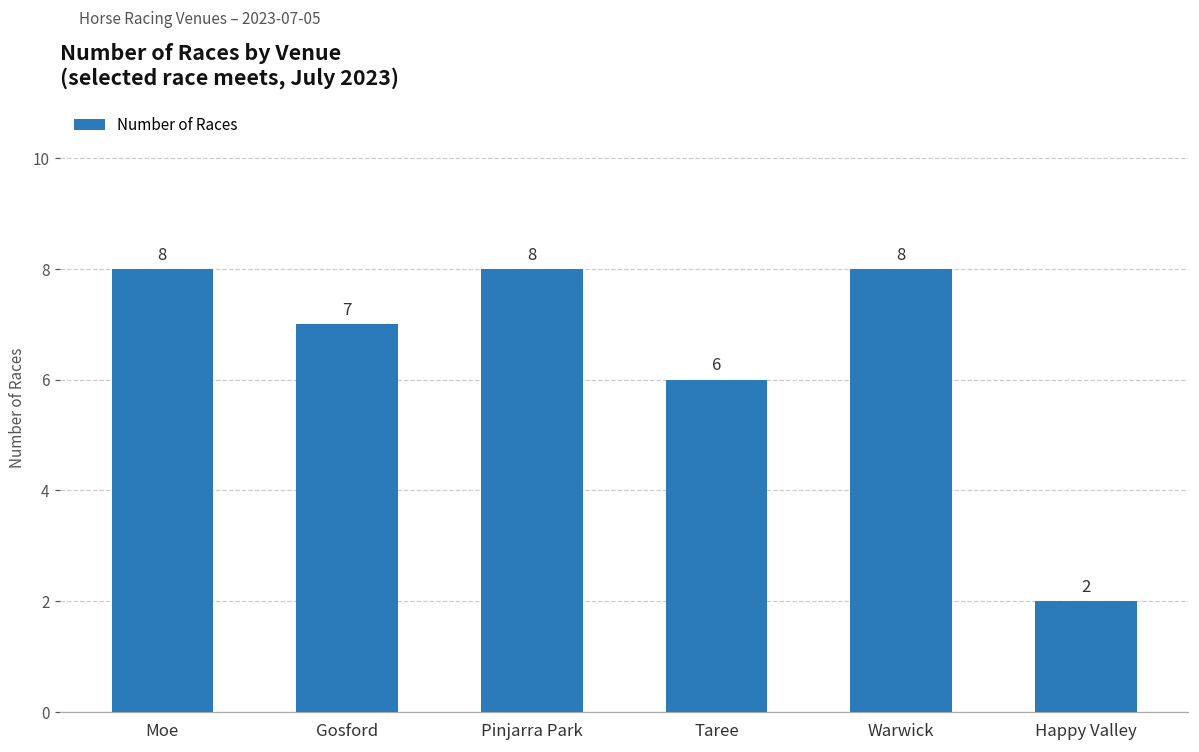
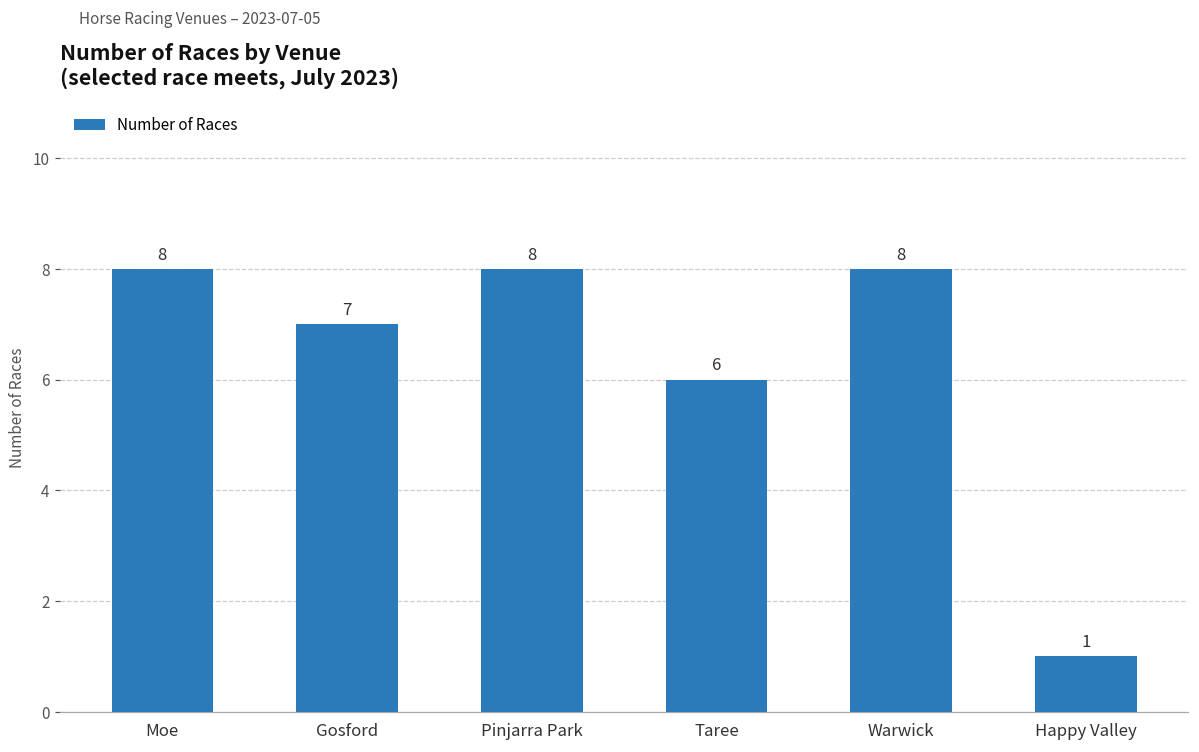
Happy Valley: 2 -> 1
